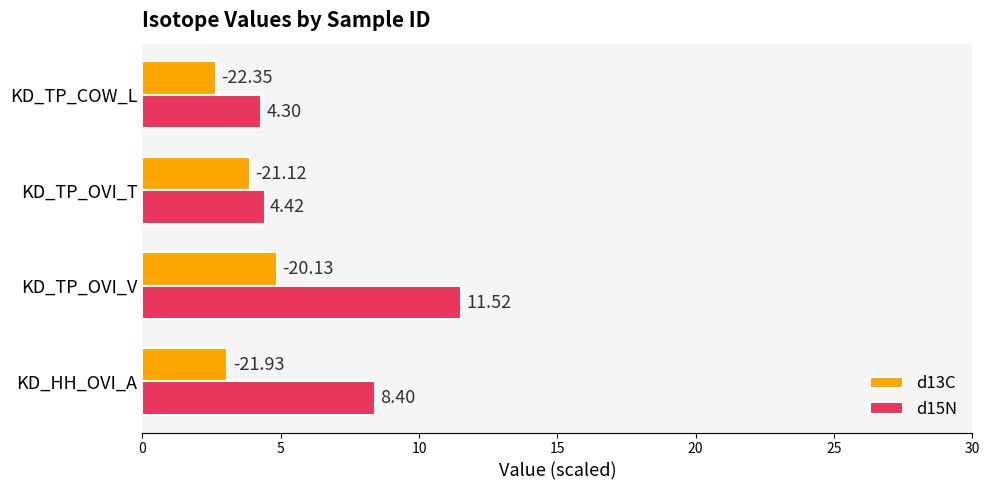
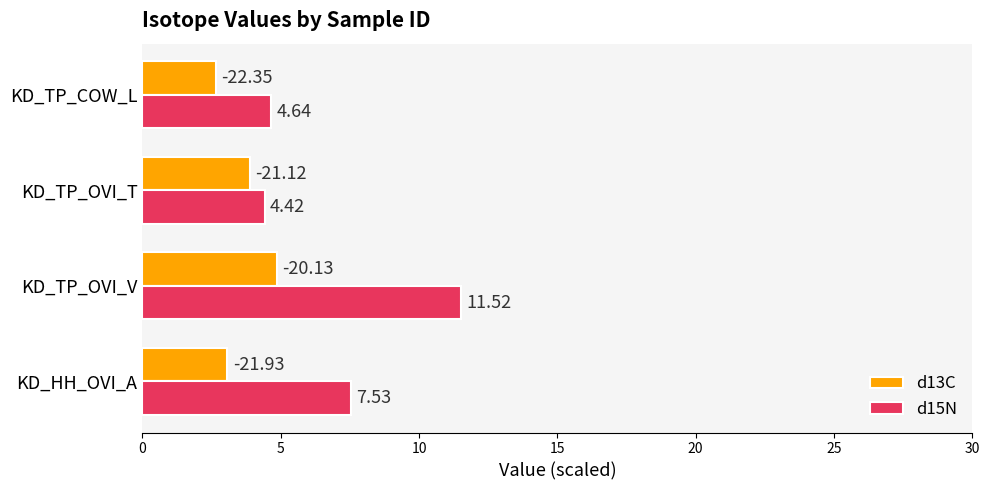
d15N, KD_TP_COW_L: 4.30 -> 4.64
d15N, KD_HH_OVI_A: 8.40 -> 7.53
